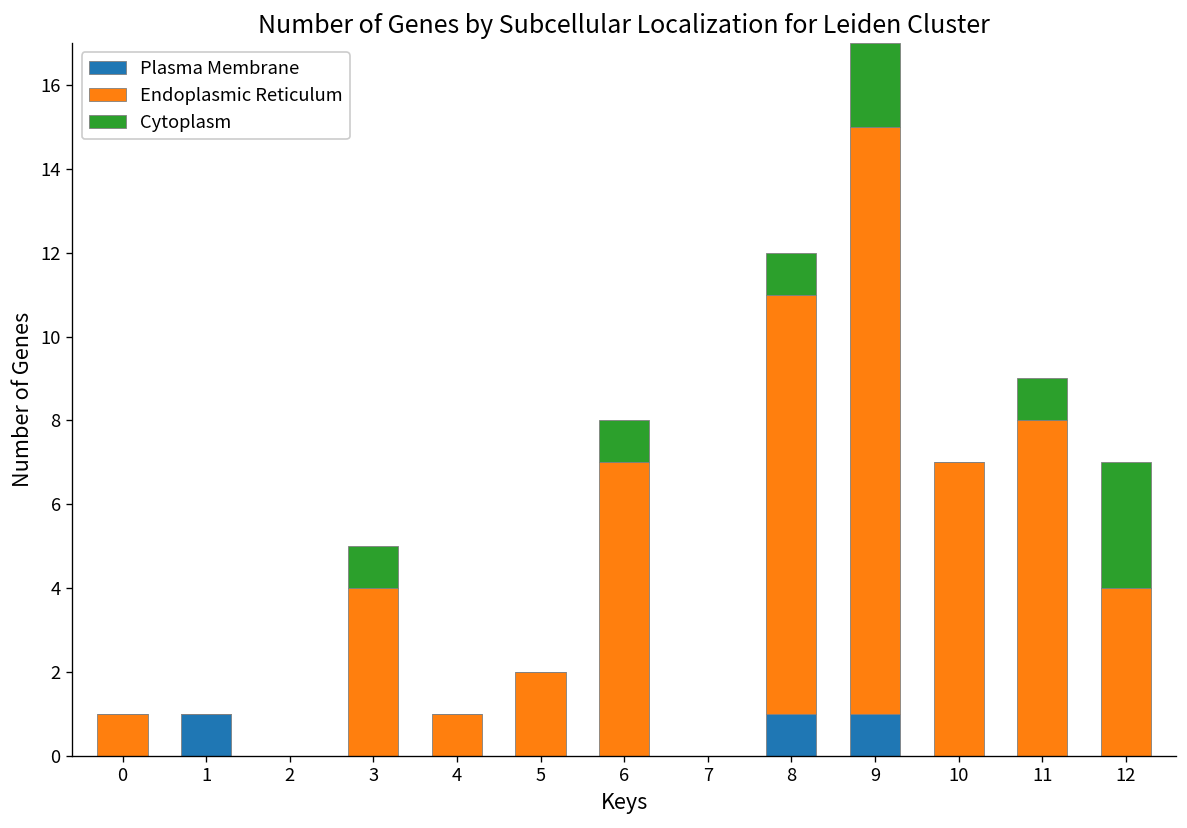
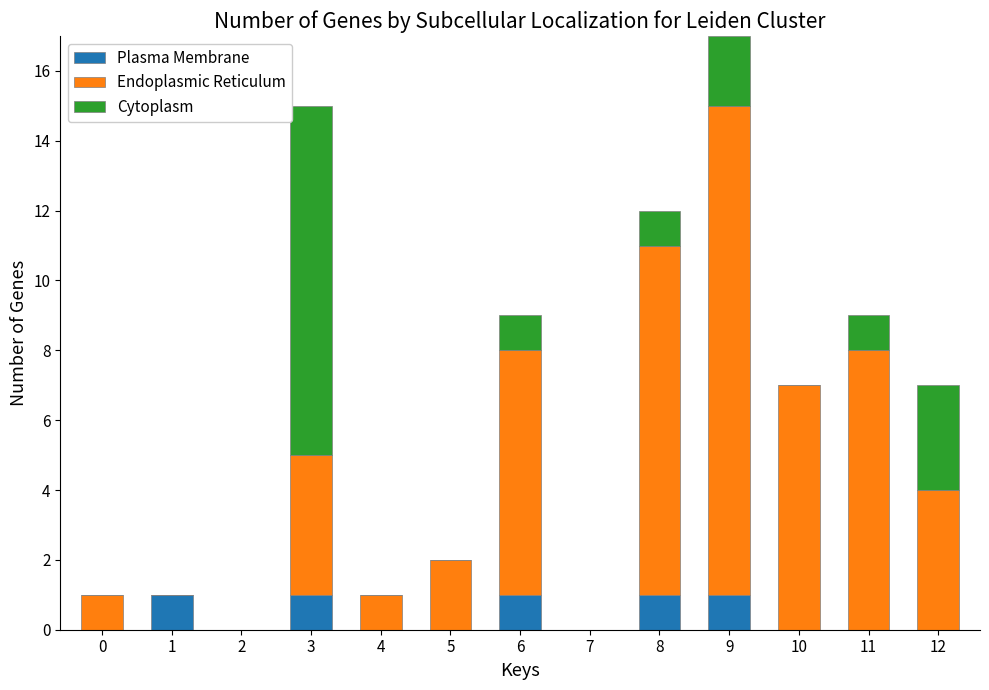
Plasma Membrane, 3: 0 -> 1
Cytoplasm, 3: 1 -> 10
Plasma Membrane, 6: 0 -> 1
